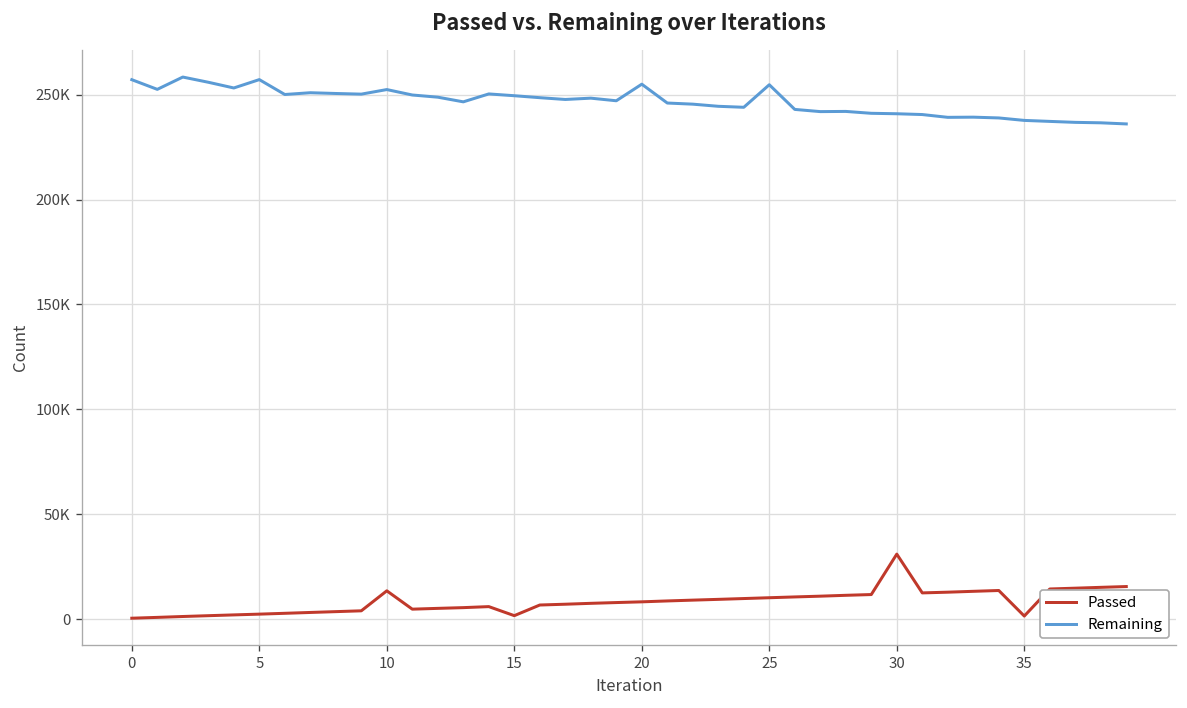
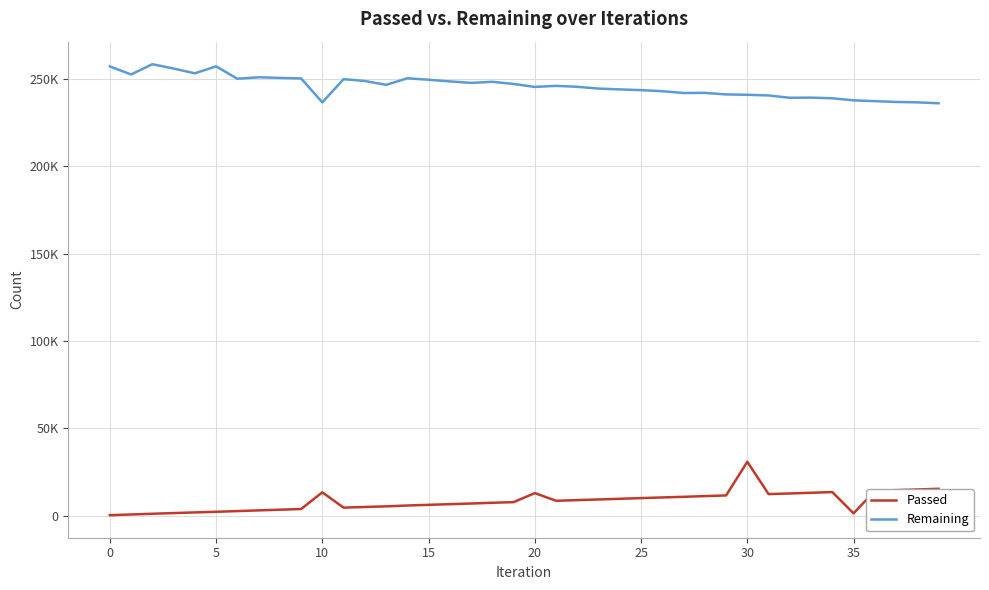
Remaining, 10: 252000 -> 237000
Passed, 15: 2000 -> 6000
Passed, 20: 8000 -> 13000
Remaining, 20: 255000 -> 245000
Remaining, 25: 255000 -> 244000
